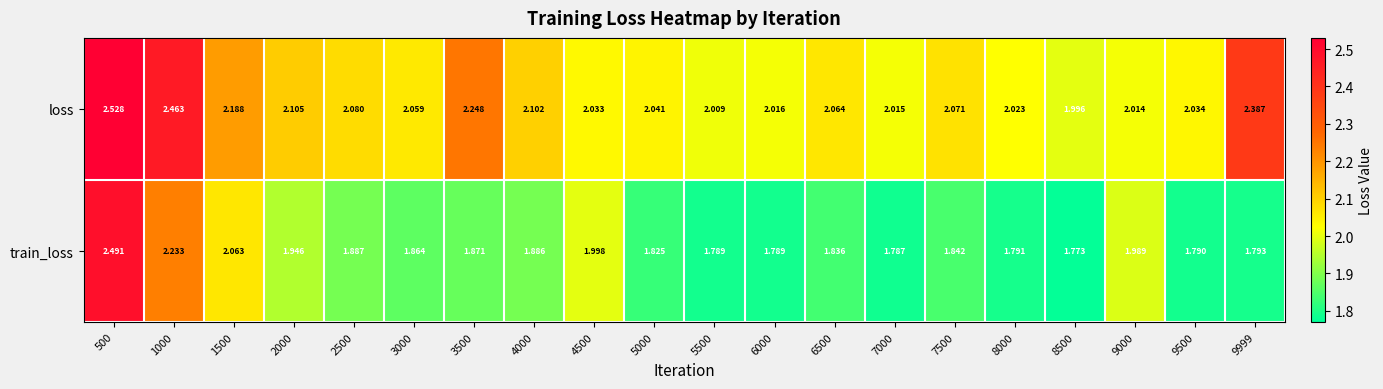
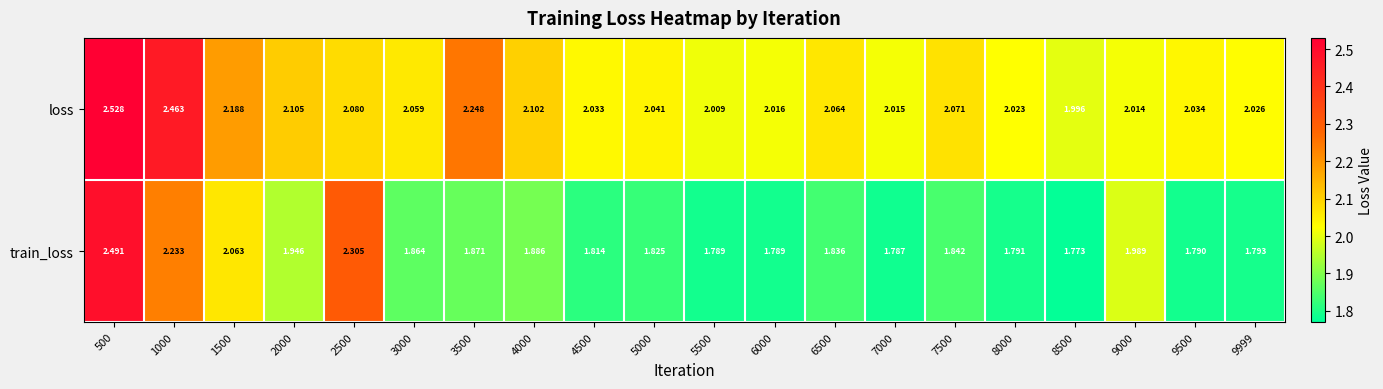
loss, 9999: 2.387 -> 2.026
train_loss, 2500: 1.887 -> 2.305
train_loss, 4500: 1.998 -> 1.814
